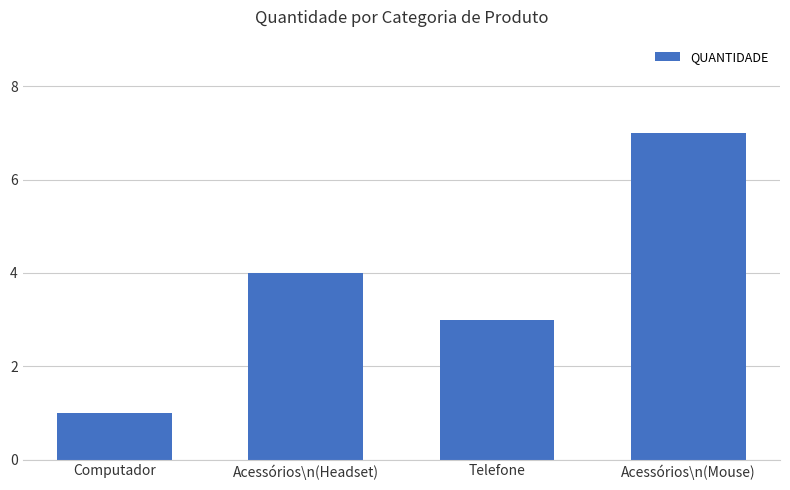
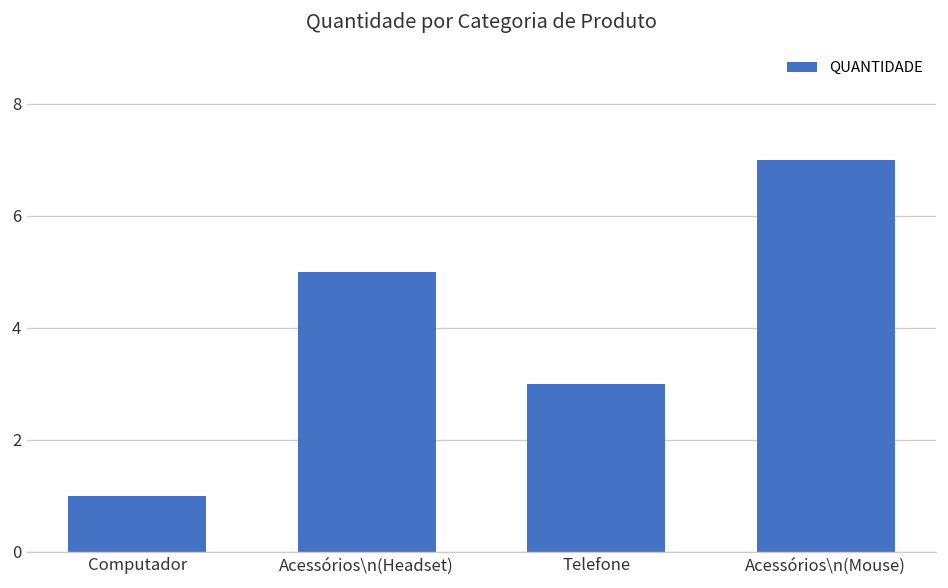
Acessórios\n(Headset): 4 -> 5
